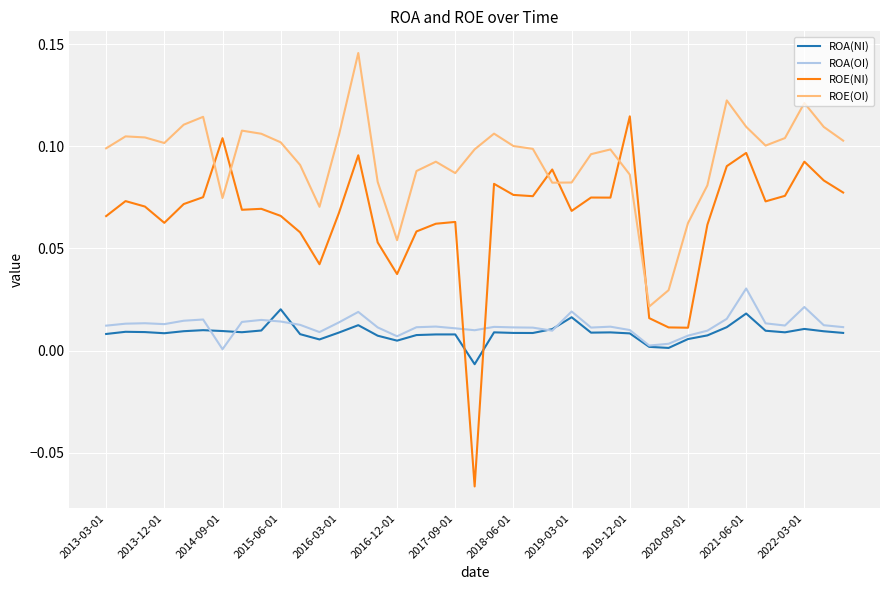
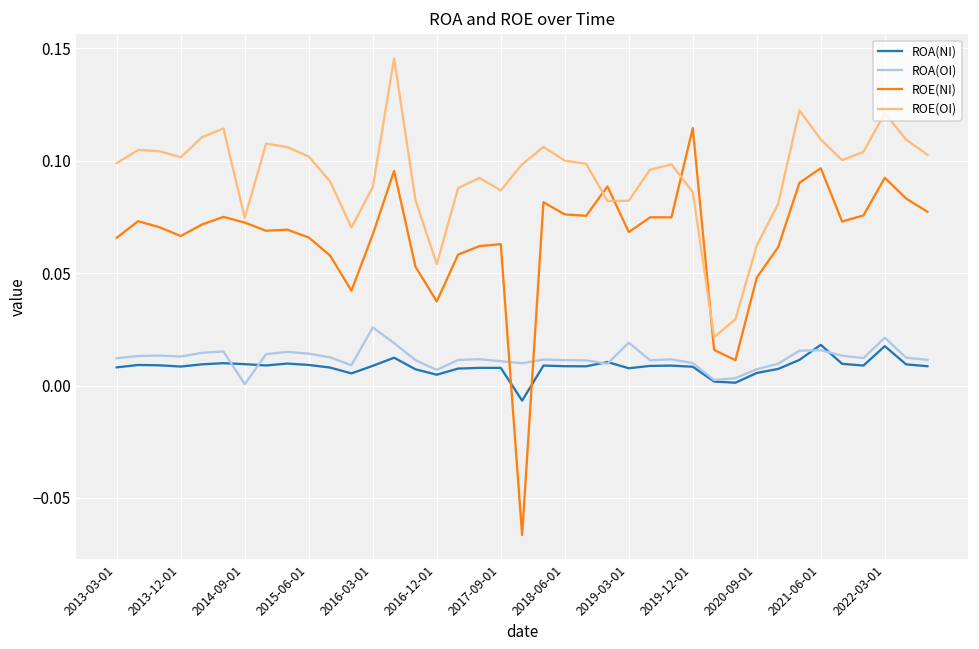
ROE(NI), 2013-12-01: 0.062 -> 0.067
ROE(NI), 2014-09-01: 0.104 -> 0.073
ROA(NI), 2015-06-01: 0.020 -> 0.009
ROA(OI), 2016-03-01: 0.014 -> 0.026
ROE(OI), 2016-03-01: 0.105 -> 0.088
ROA(NI), 2019-03-01: 0.016 -> 0.008
ROE(NI), 2020-09-01: 0.011 -> 0.048
ROA(OI), 2021-06-01: 0.030 -> 0.016
ROA(NI), 2022-03-01: 0.011 -> 0.018
